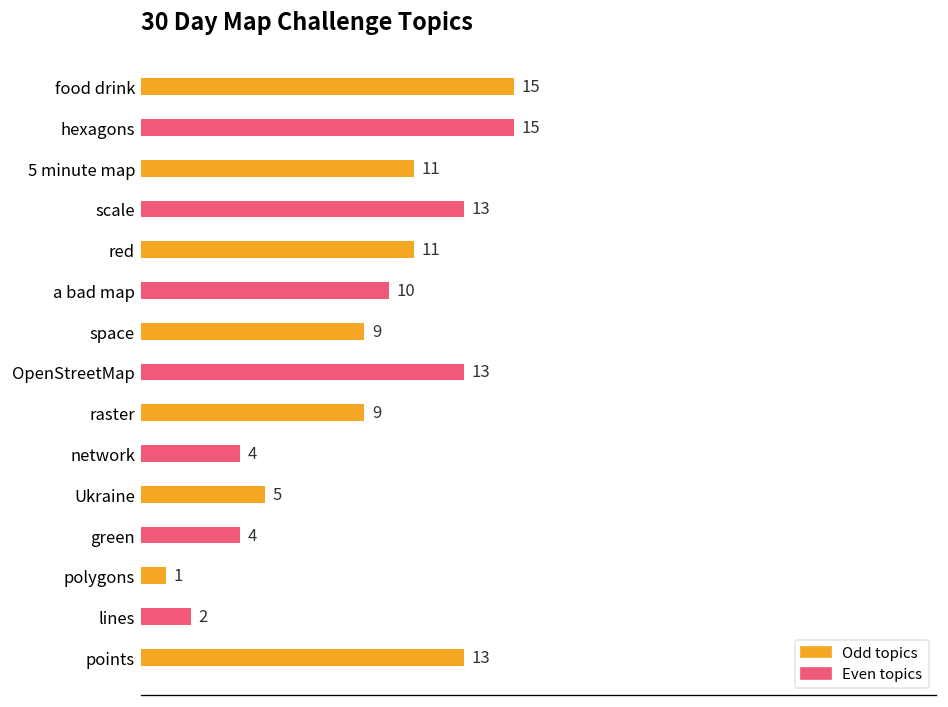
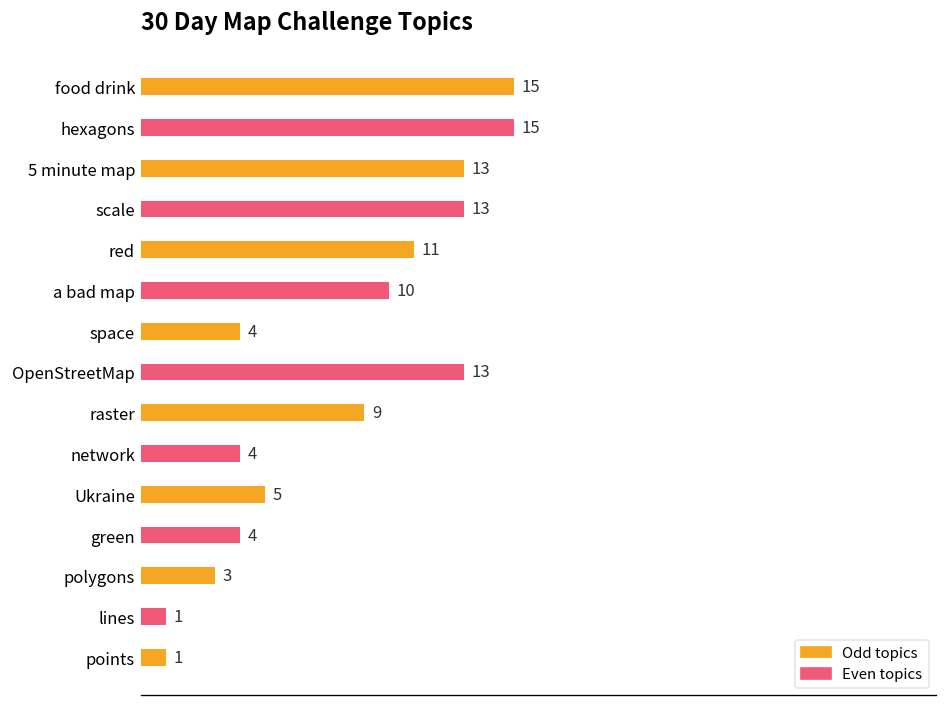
5 minute map: 11 -> 13
space: 9 -> 4
polygons: 1 -> 3
lines: 2 -> 1
points: 13 -> 1
